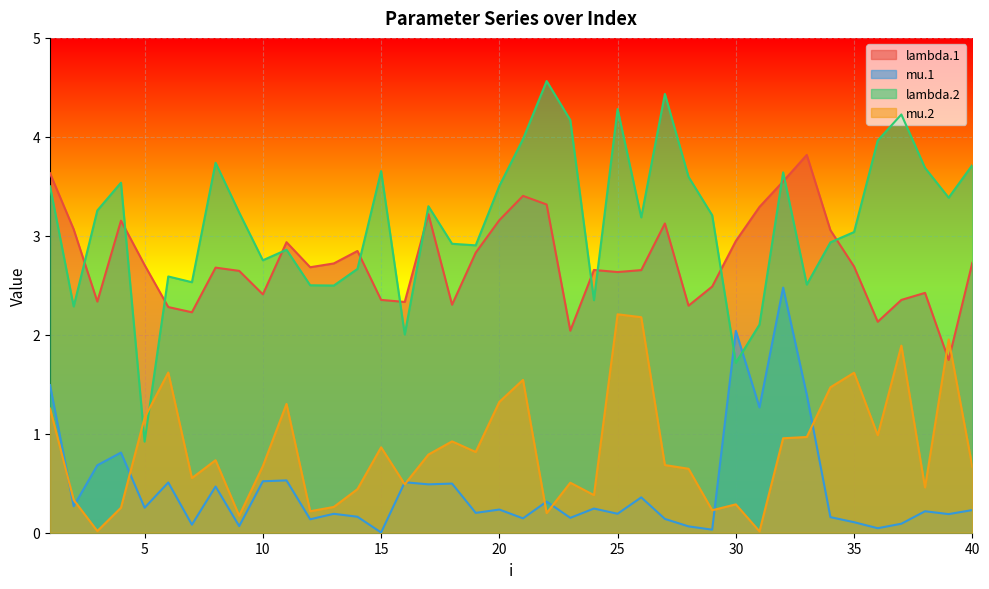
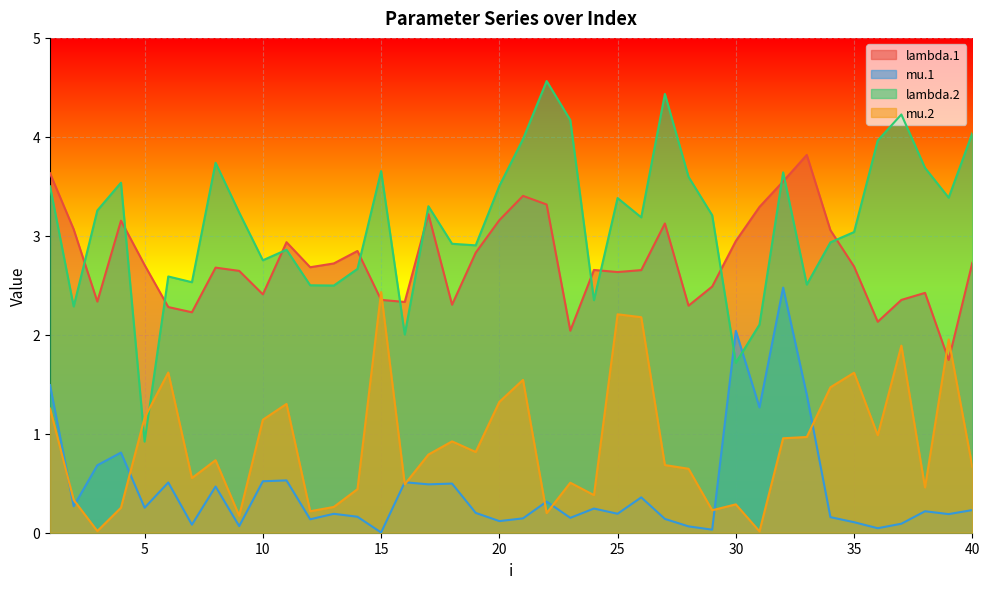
mu.2, 10: 0.7 -> 1.1
mu.2, 15: 0.9 -> 2.4
mu.1, 20: 0.2 -> 0.1
lambda.2, 25: 4.3 -> 3.4
lambda.2, 40: 3.7 -> 4.0
